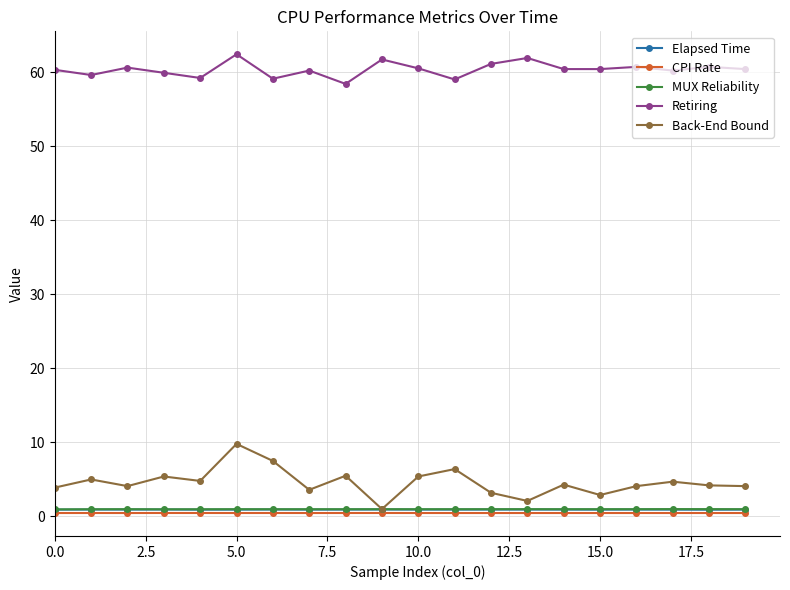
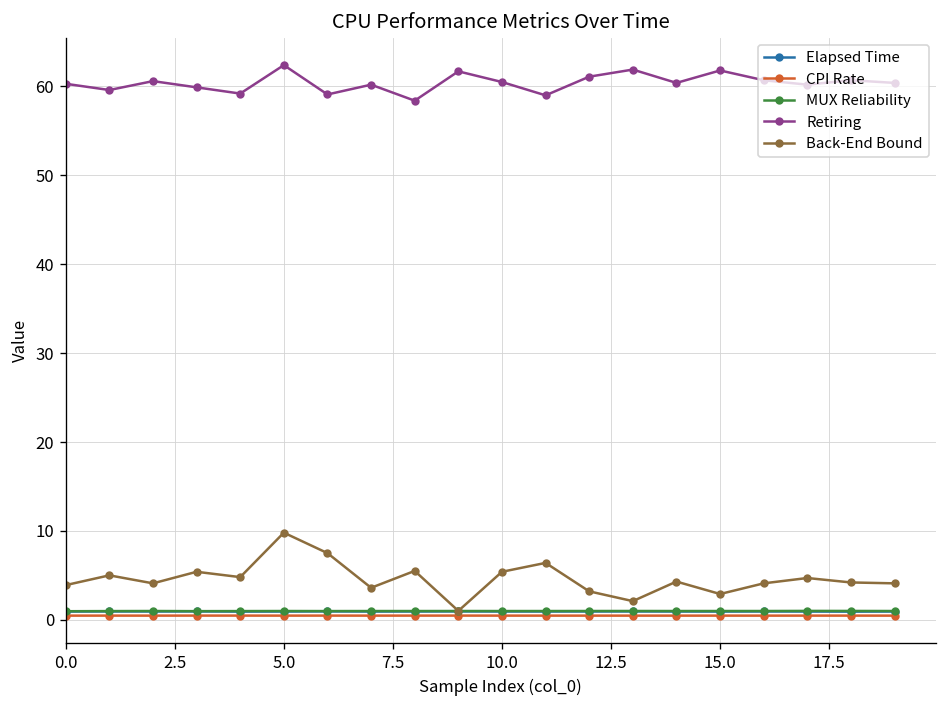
Retiring, 15.0: 60 -> 62
